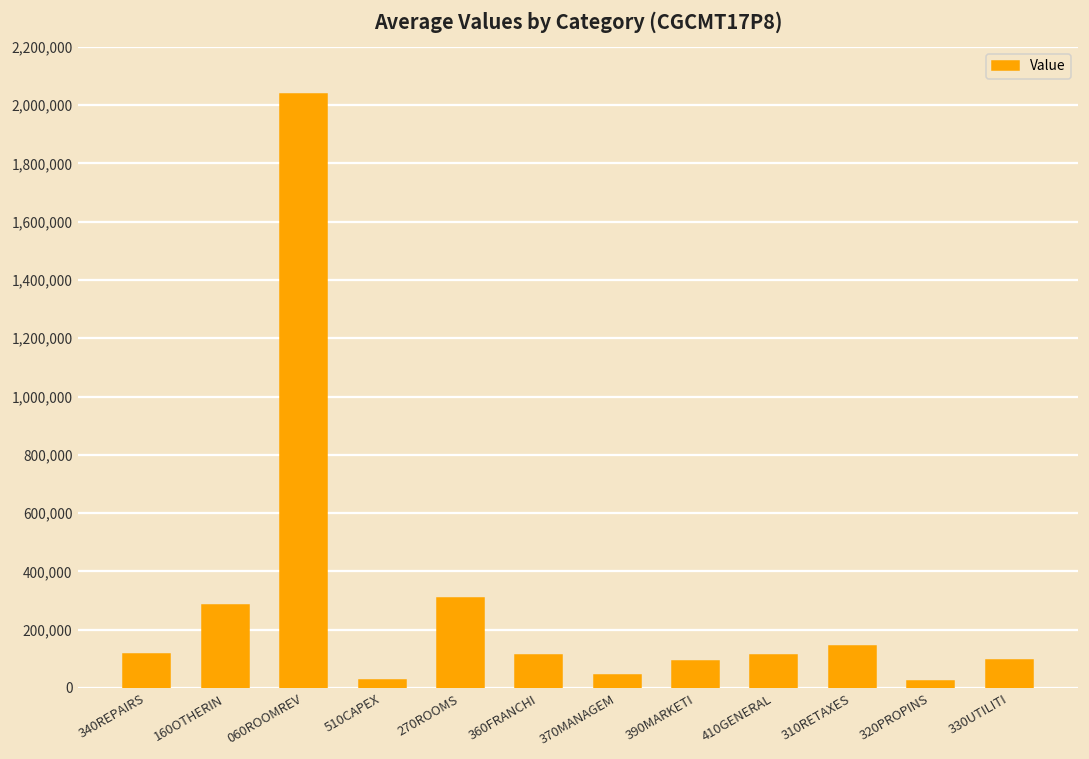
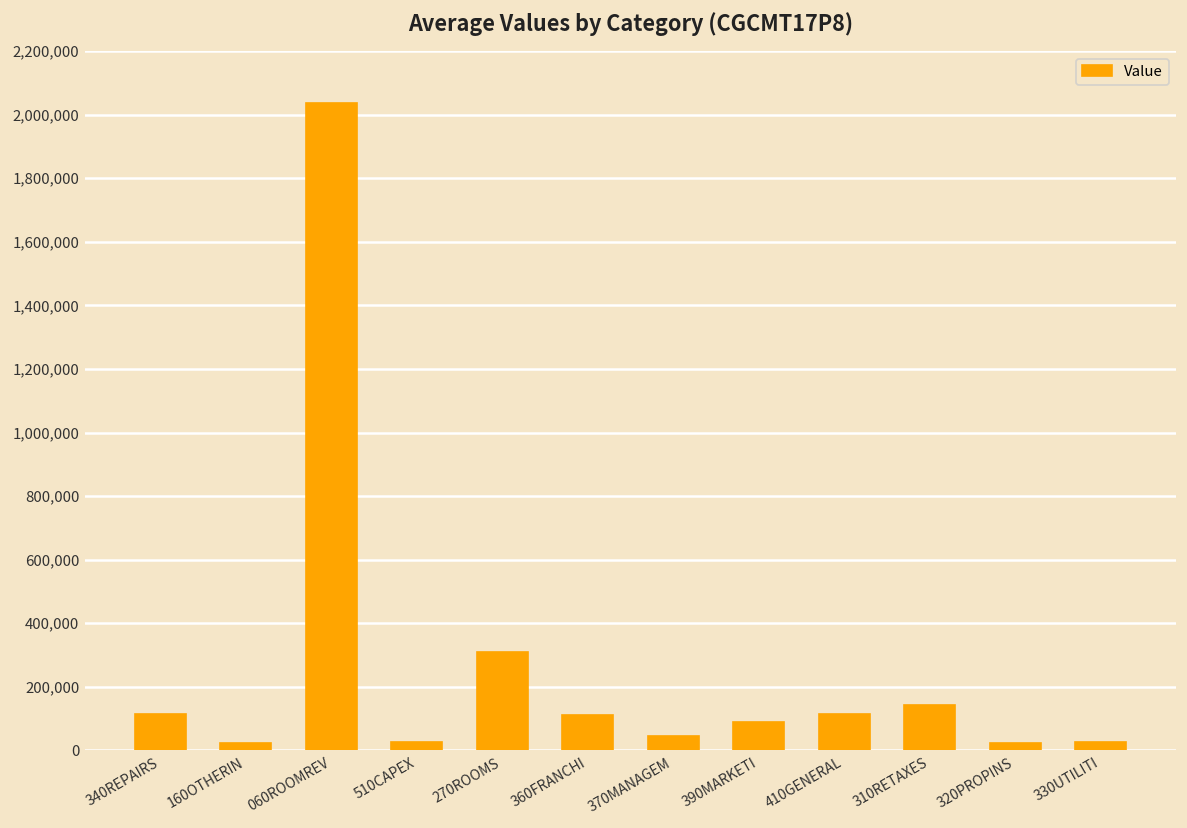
160OTHERIN: 280,000 -> 20,000
330UTILITI: 100,000 -> 30,000
